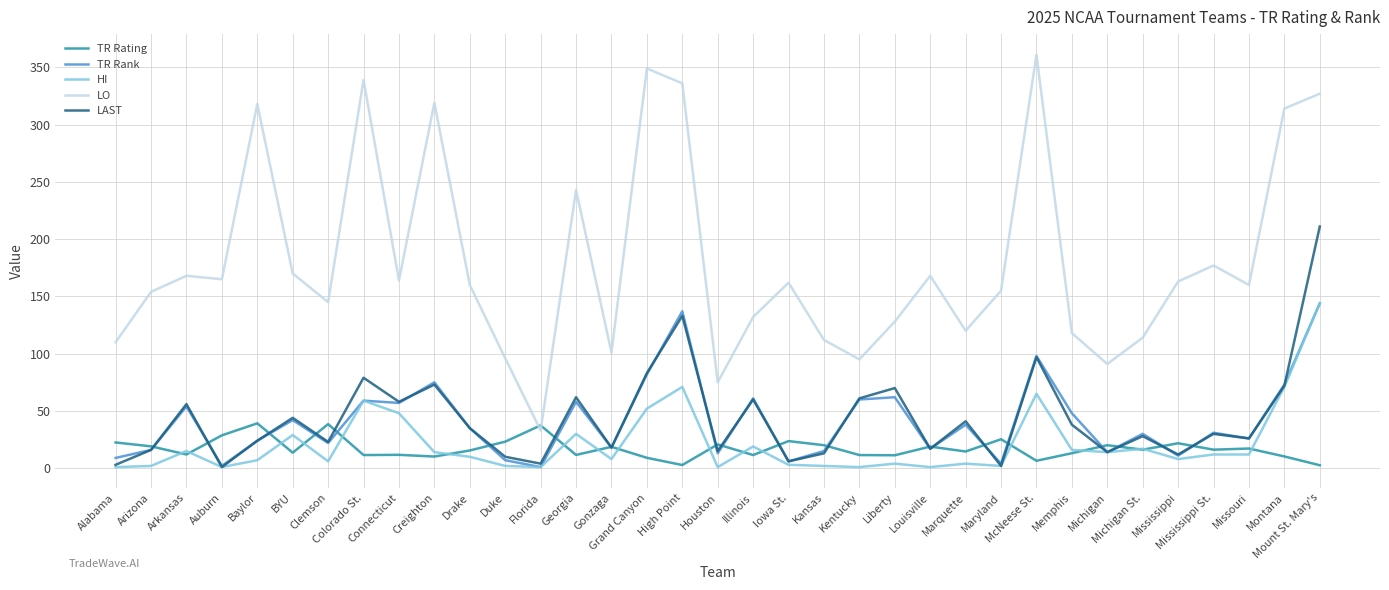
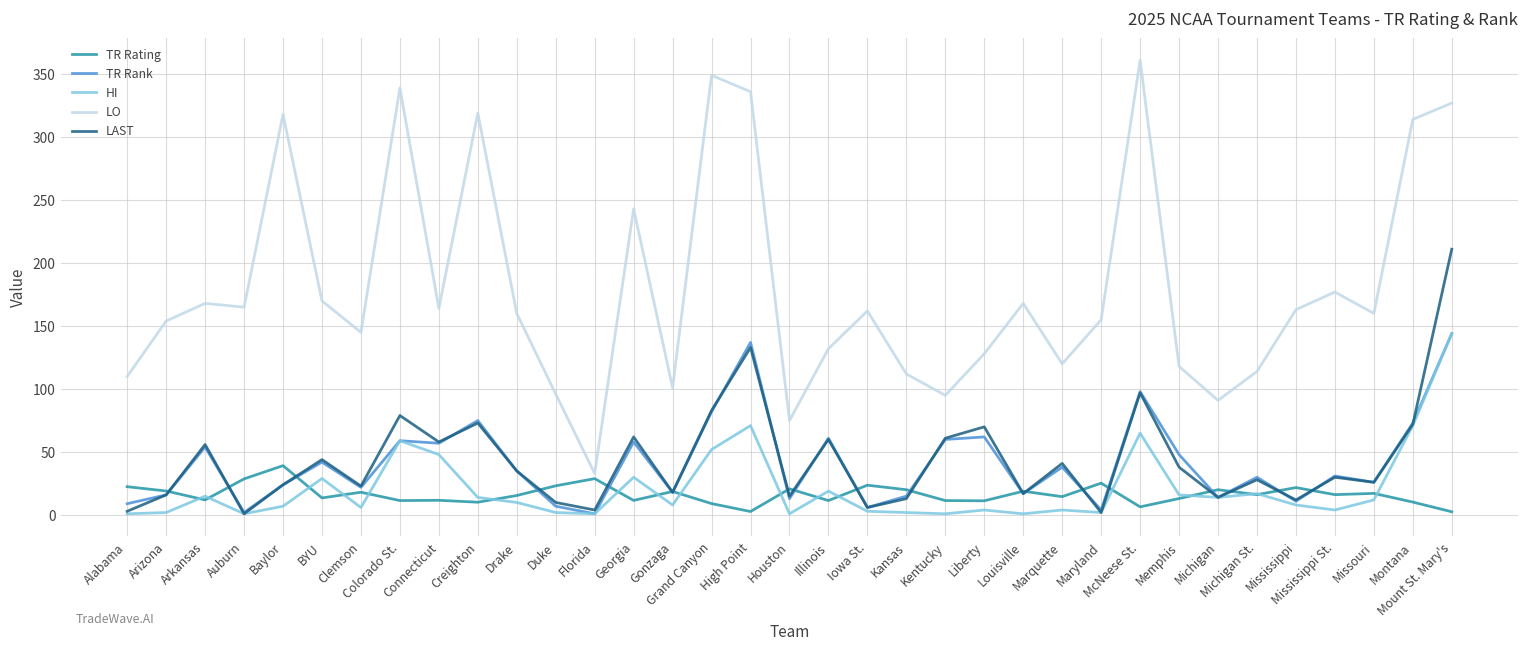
TR Rating, Clemson: 39 -> 18
TR Rating, Florida: 37 -> 29
HI, Mississippi St.: 12 -> 4
